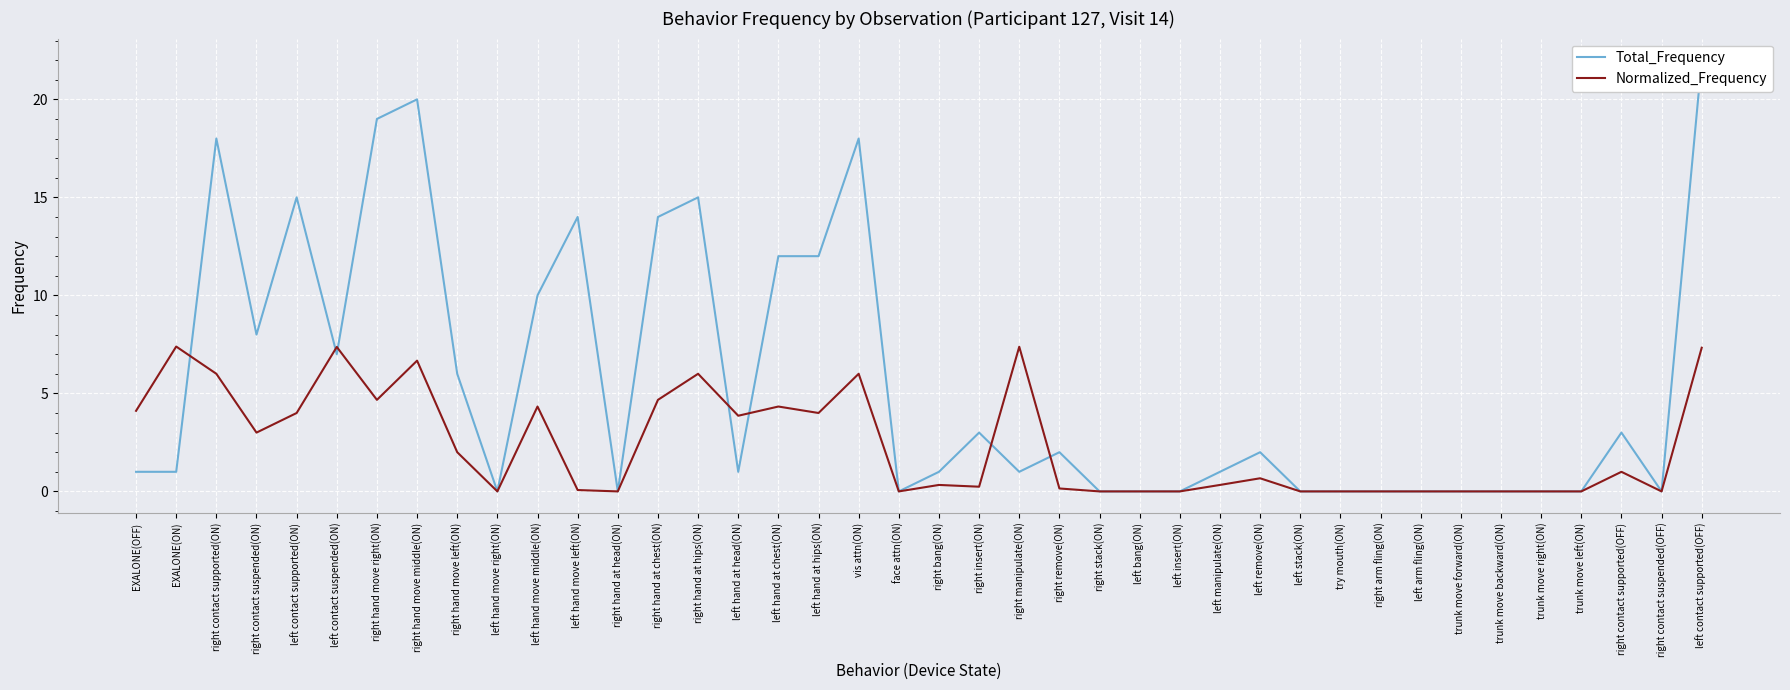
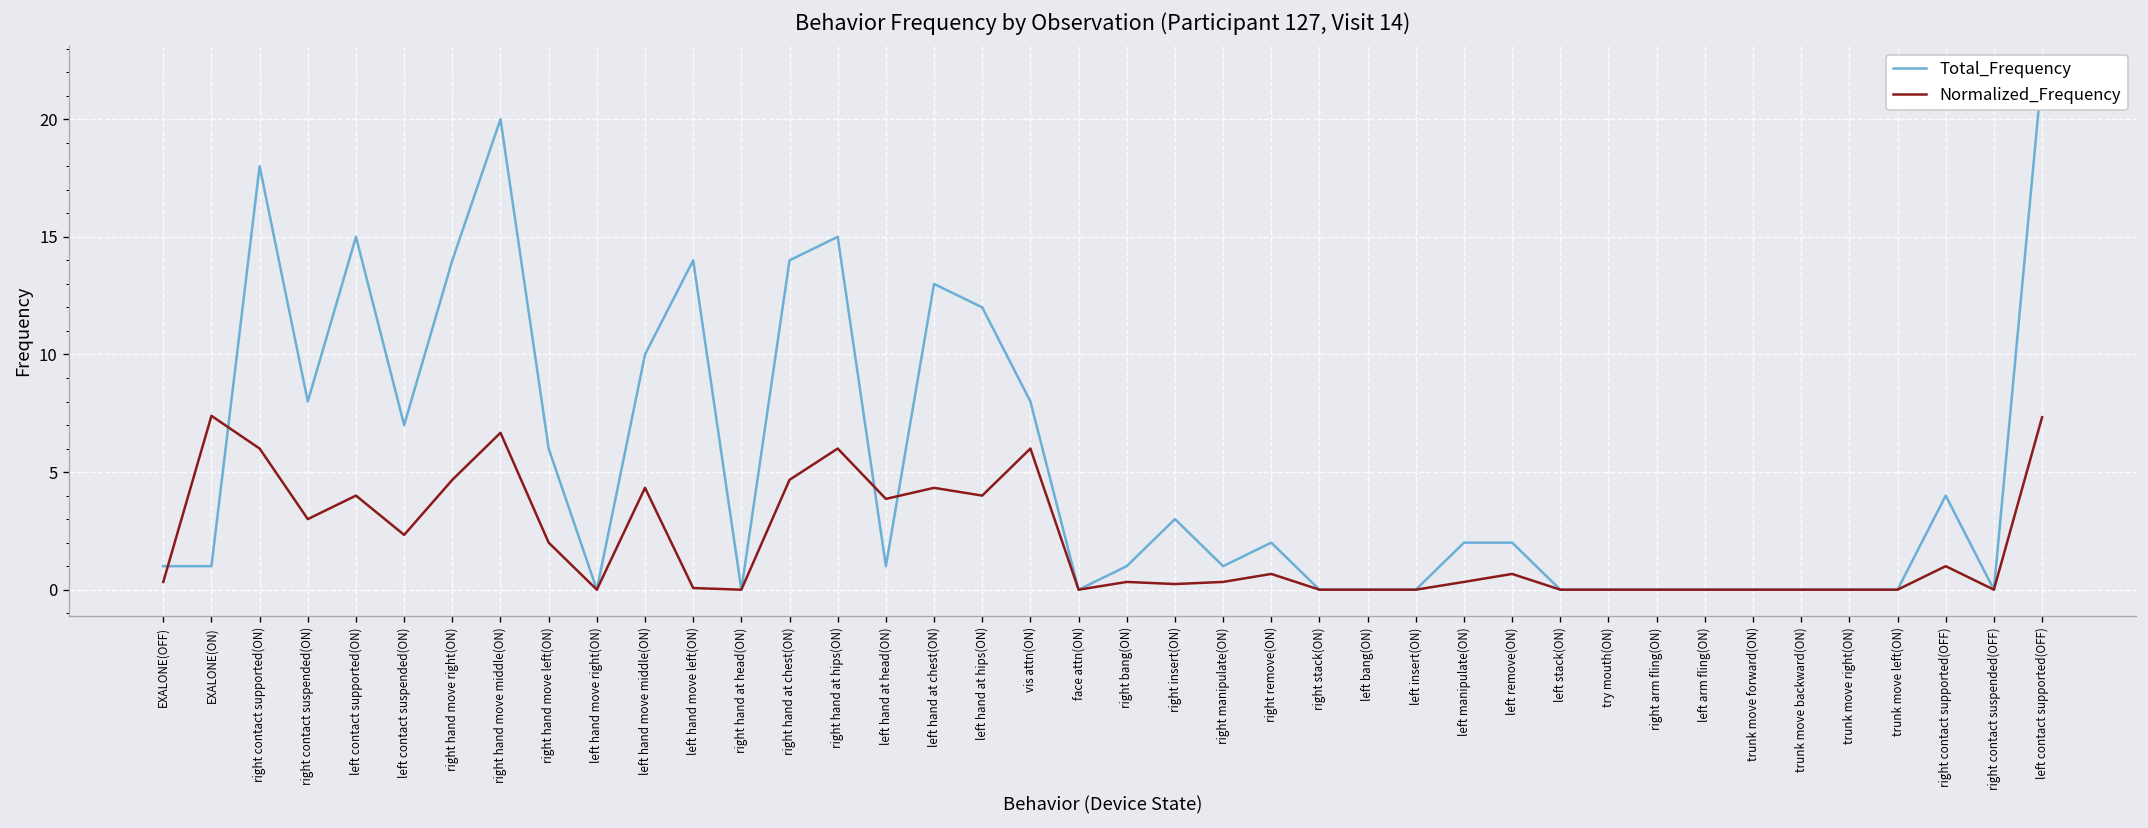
Normalized_Frequency, EXALONE(OFF): 4.1 -> 0.3
Normalized_Frequency, left contact suspended(ON): 7.4 -> 2.3
Total_Frequency, right hand move right(ON): 19 -> 14
Total_Frequency, left hand at chest(ON): 12 -> 13
Total_Frequency, vis attn(ON): 18 -> 8
Normalized_Frequency, right manipulate(ON): 7.4 -> 0.3
Normalized_Frequency, right remove(ON): 0.2 -> 0.7
Total_Frequency, left manipulate(ON): 1 -> 2
Total_Frequency, right contact supported(OFF): 3 -> 4
